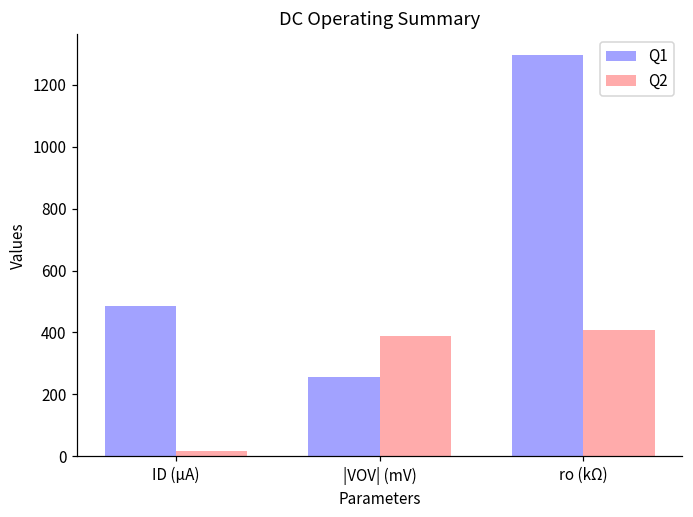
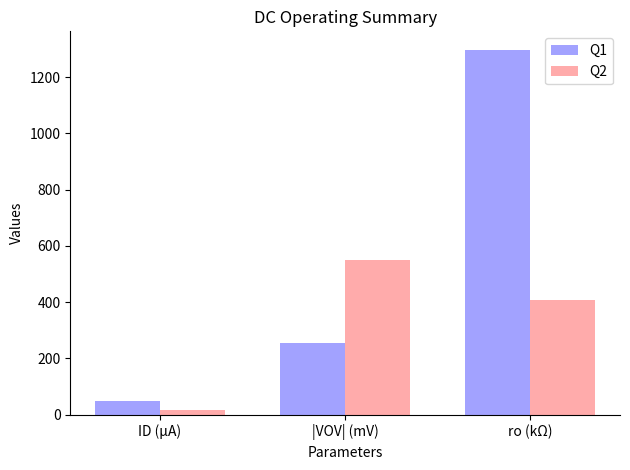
Q1, ID (µA): 490 -> 50
Q2, |VOV| (mV): 390 -> 550
